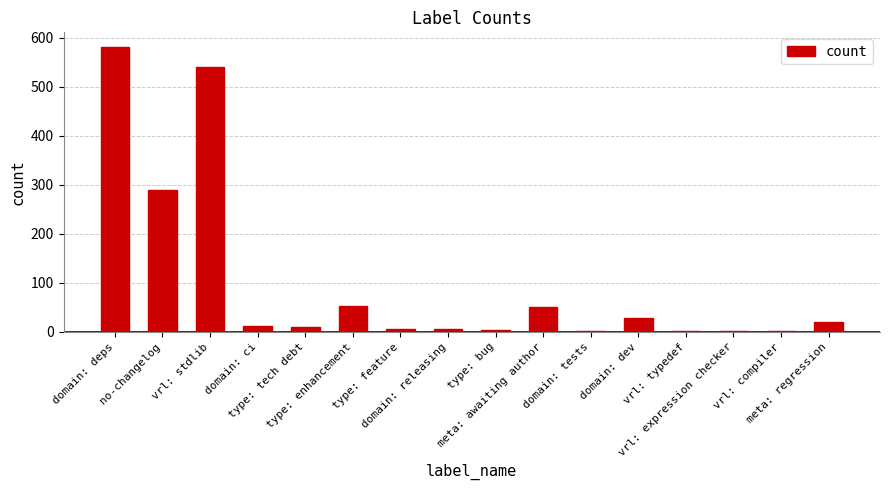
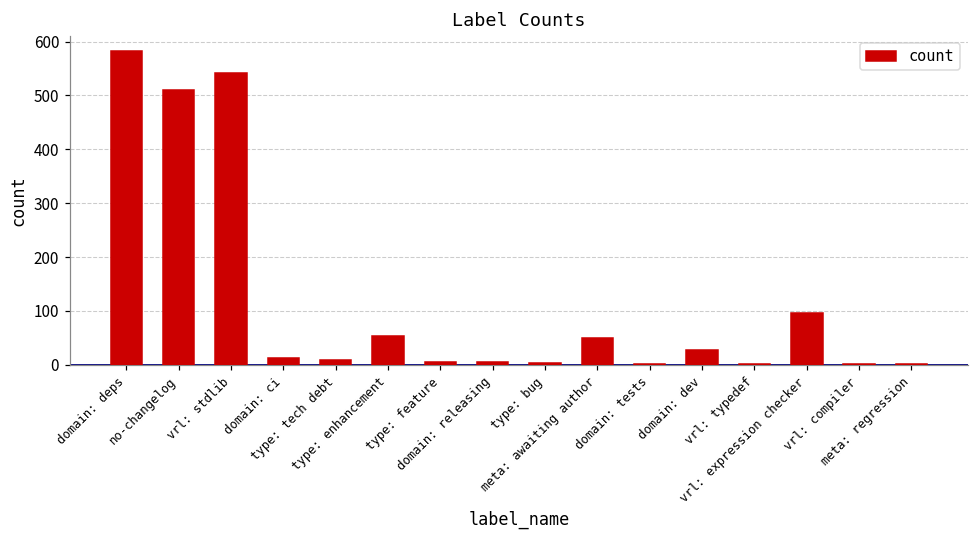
no-changelog: 290 -> 510
vrl: expression checker: 0 -> 100
meta: regression: 20 -> 0
